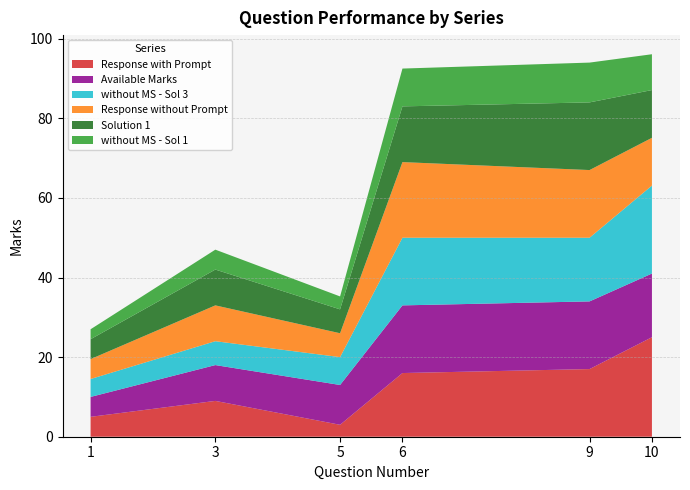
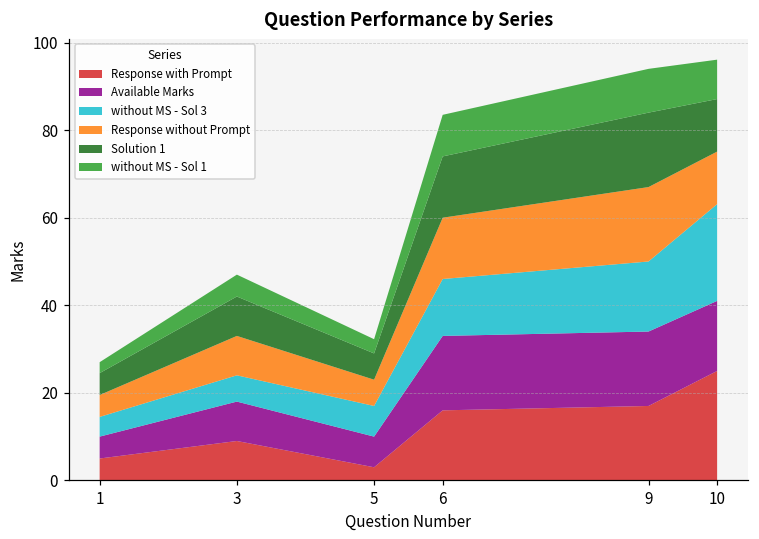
Available Marks, 5: 10 -> 7
without MS - Sol 3, 6: 17 -> 13
Response without Prompt, 6: 19 -> 14
